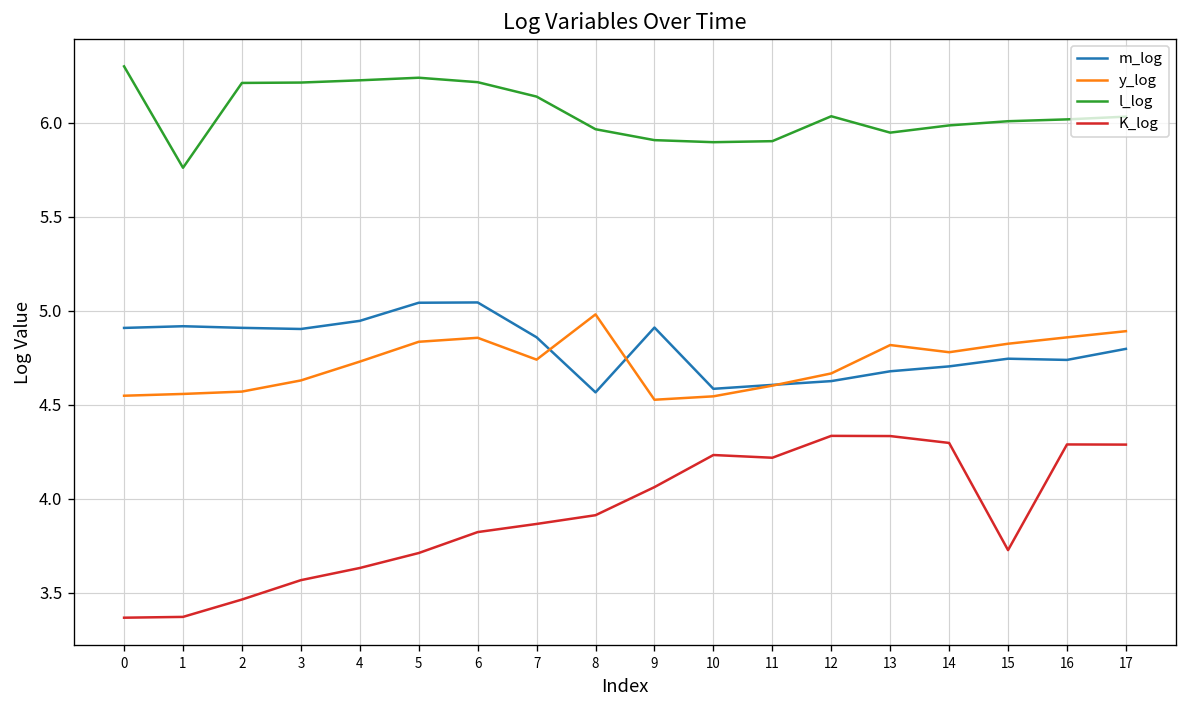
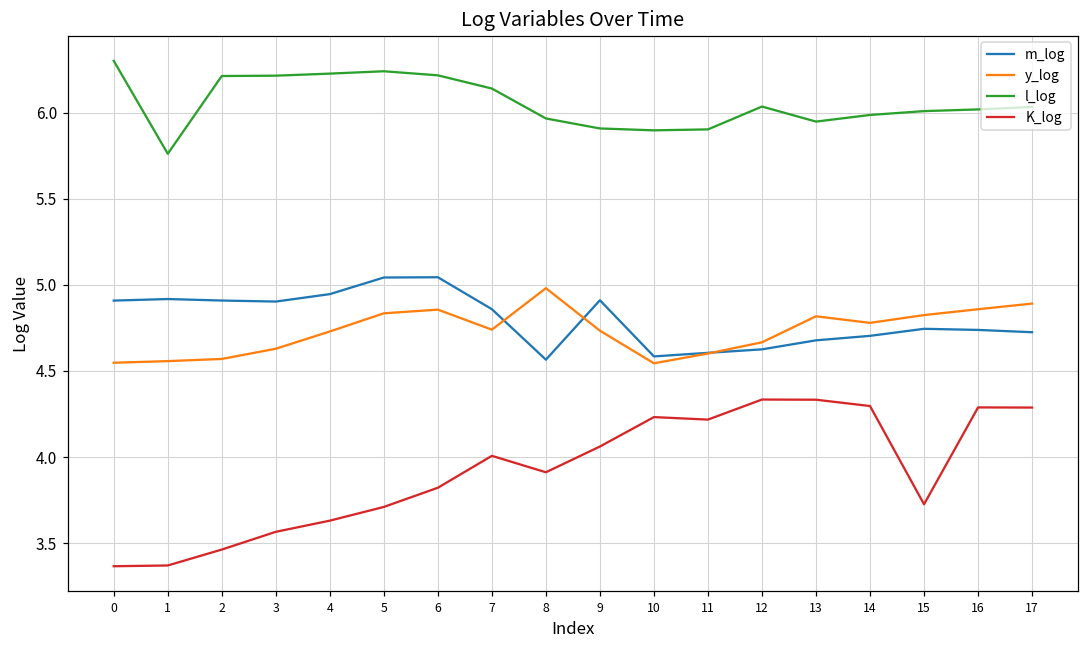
K_log, 7: 3.87 -> 4.01
y_log, 9: 4.53 -> 4.73
m_log, 17: 4.80 -> 4.72
